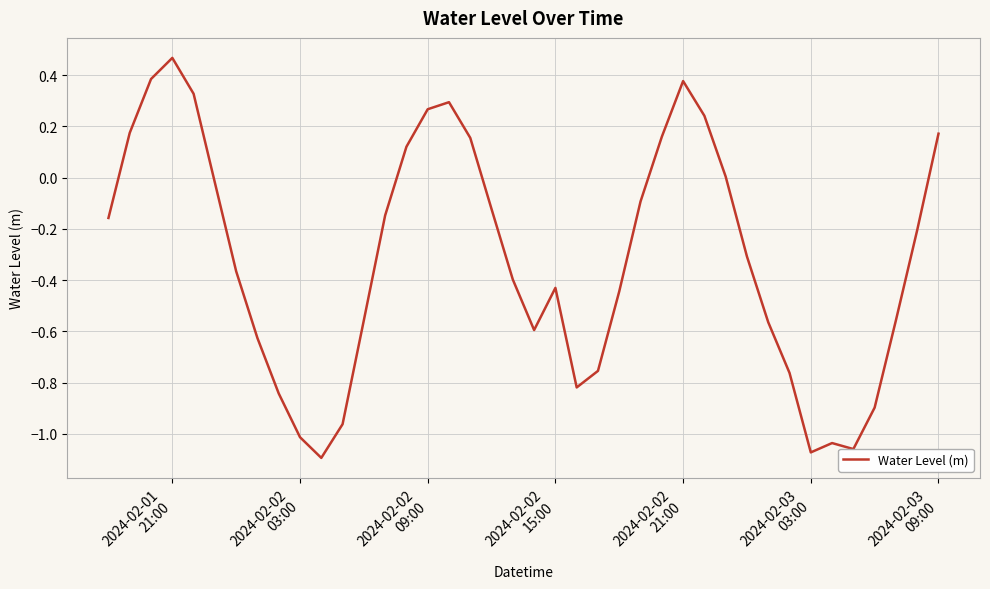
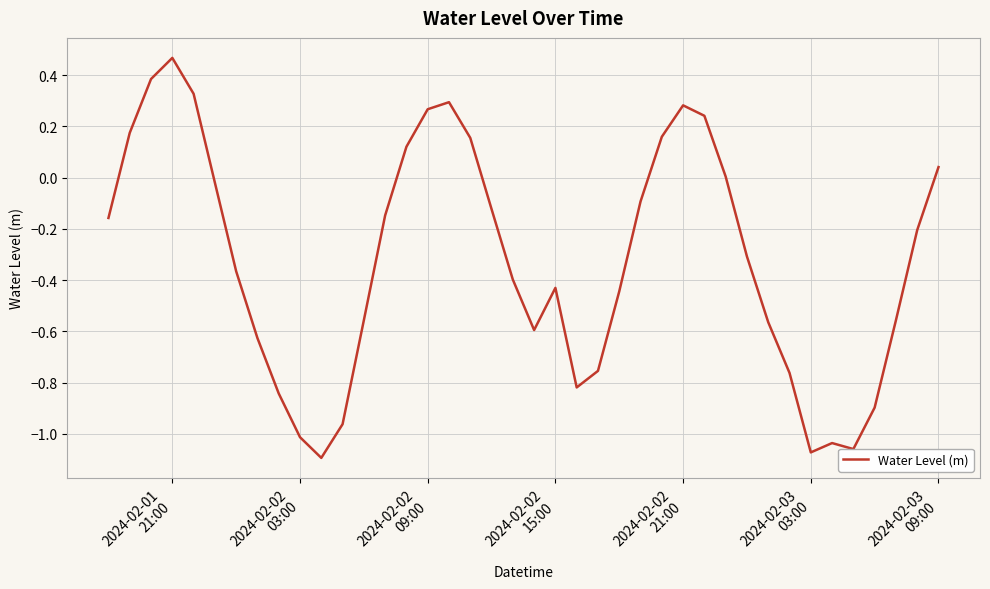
2024-02-02 21:00: 0.38 -> 0.28
2024-02-03 09:00: 0.17 -> 0.04
